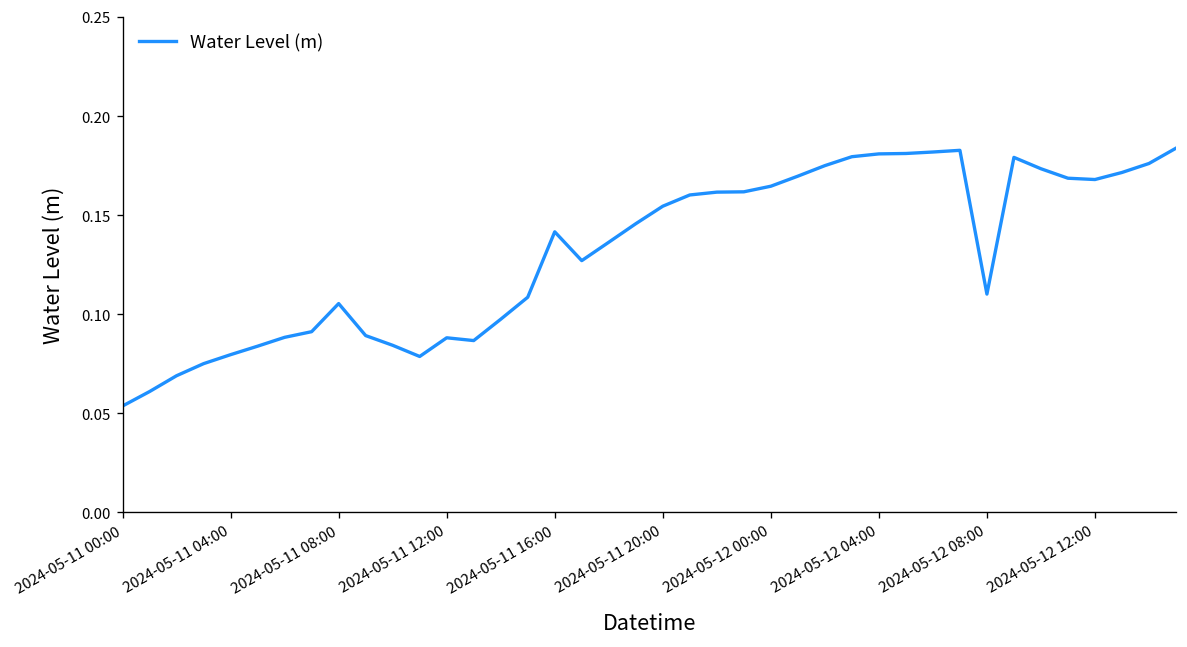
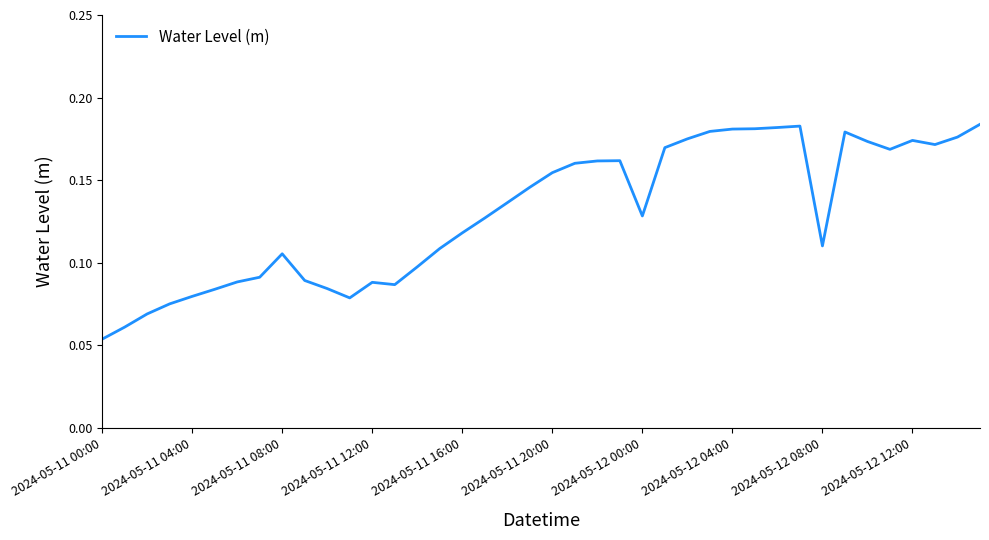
2024-05-11 16:00: 0.142 -> 0.118
2024-05-12 00:00: 0.165 -> 0.128
2024-05-12 12:00: 0.168 -> 0.174
